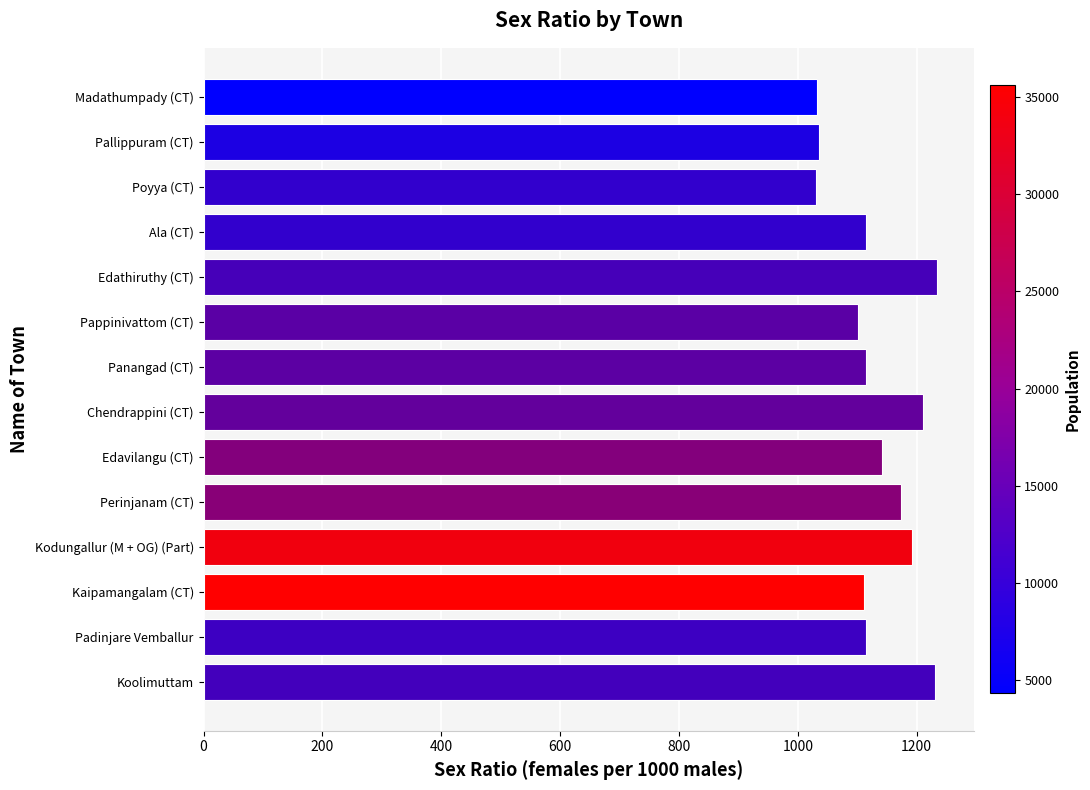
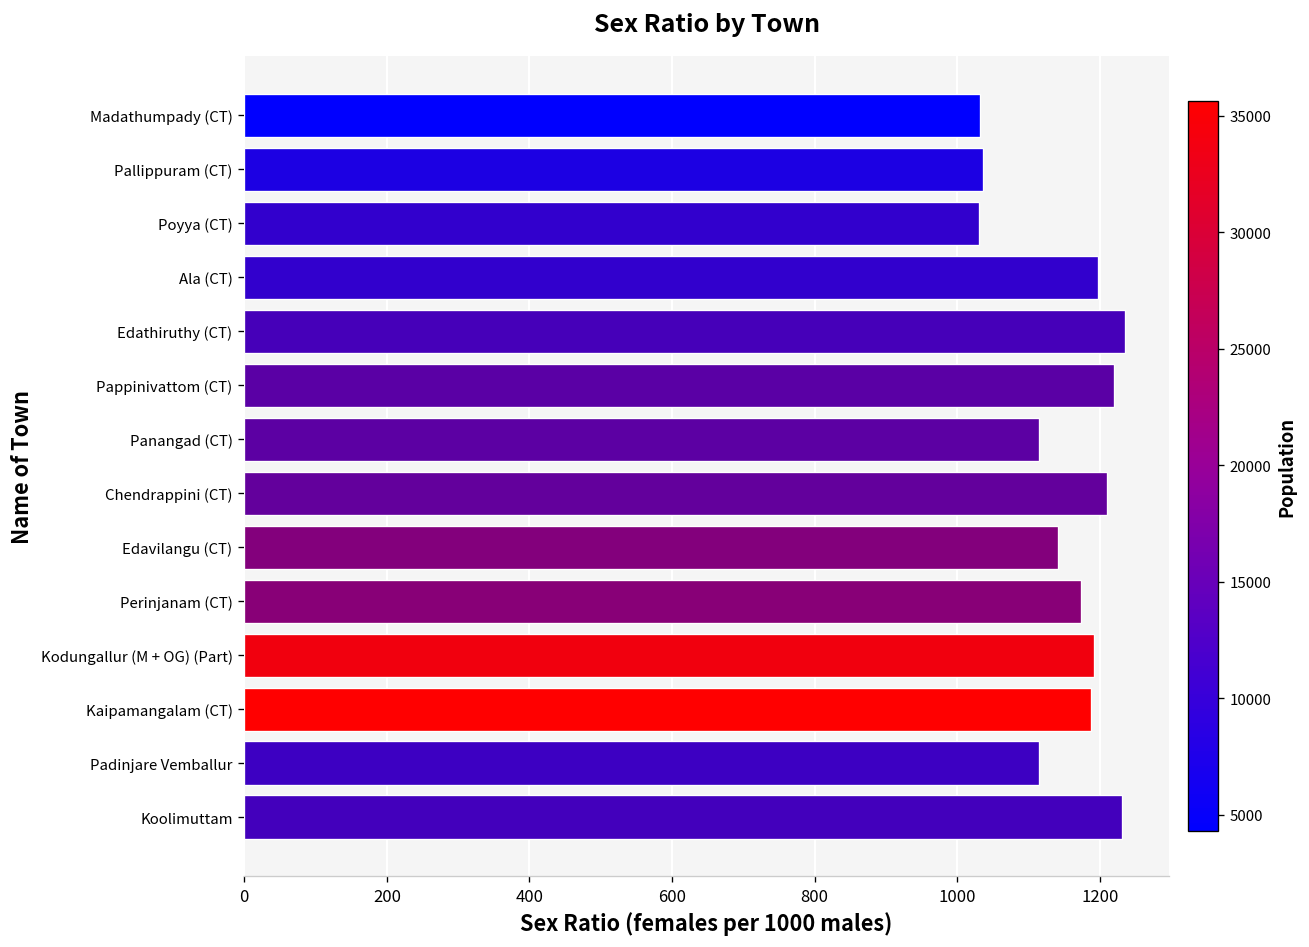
Ala (CT): 1120 -> 1200
Pappinivattom (CT): 1100 -> 1220
Kaipamangalam (CT): 1110 -> 1190
